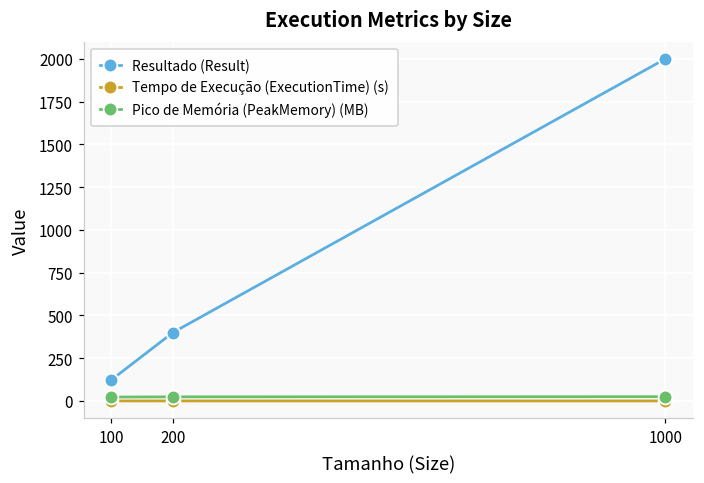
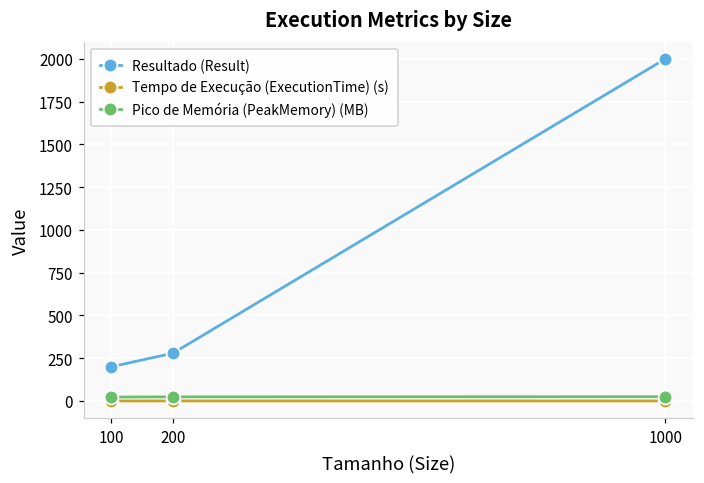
Resultado (Result), 100: 120 -> 200
Resultado (Result), 200: 400 -> 280
